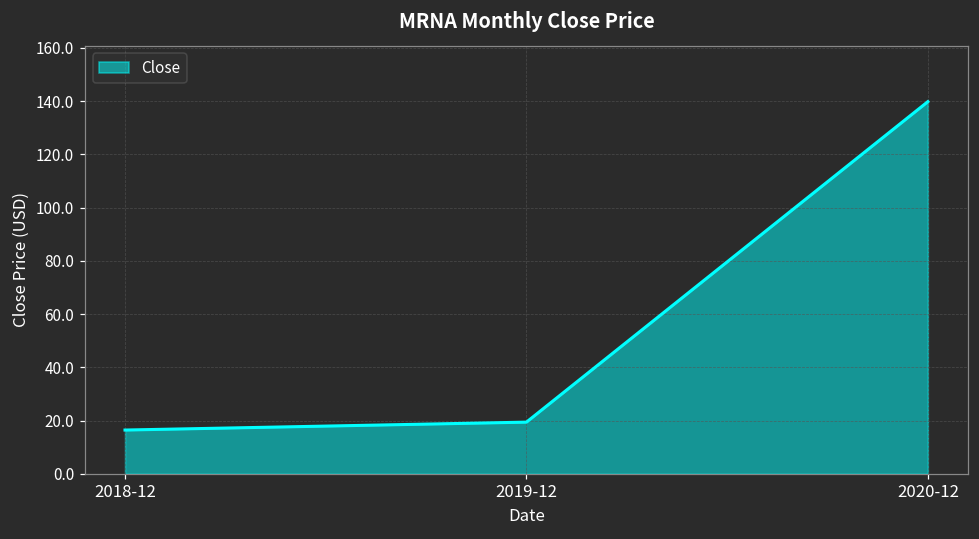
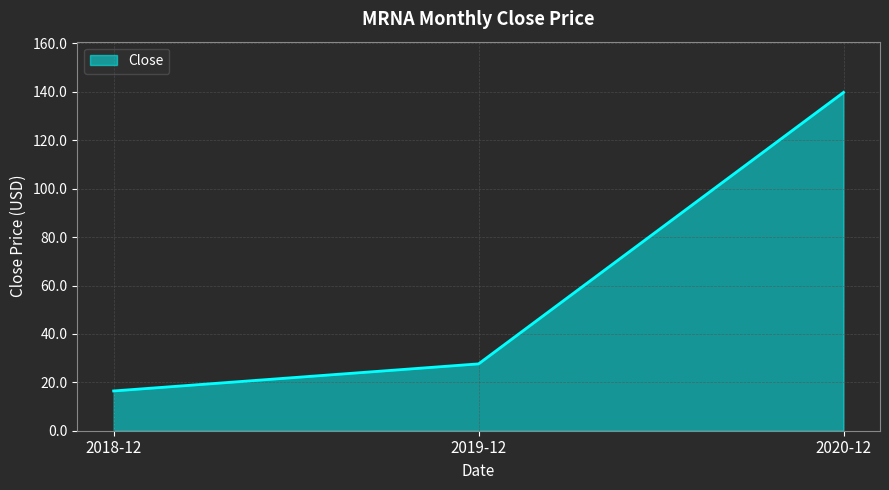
2019-12: 19 -> 28
